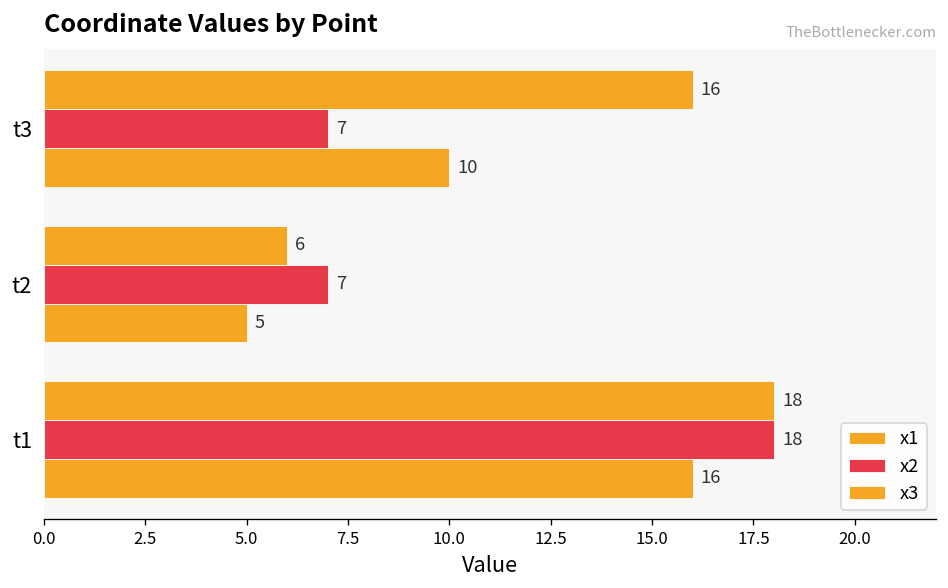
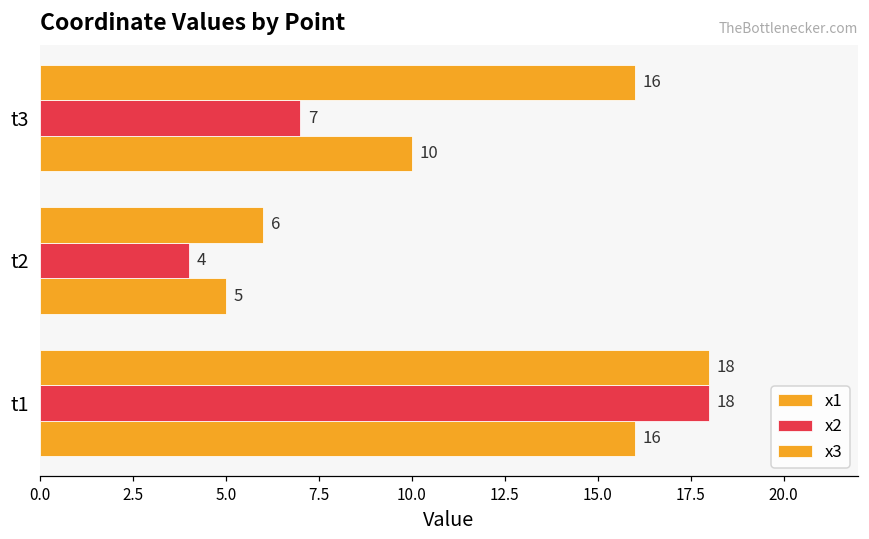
x2, t2: 7 -> 4
